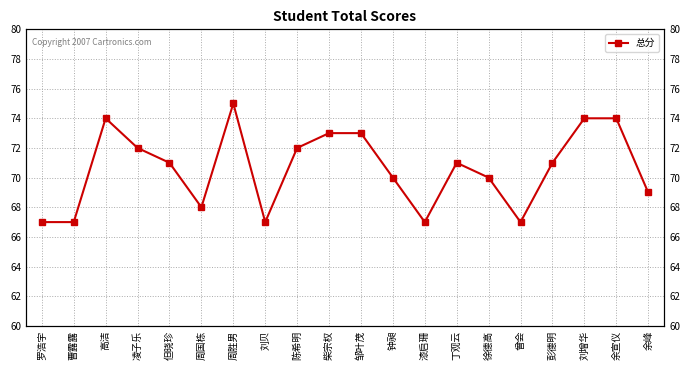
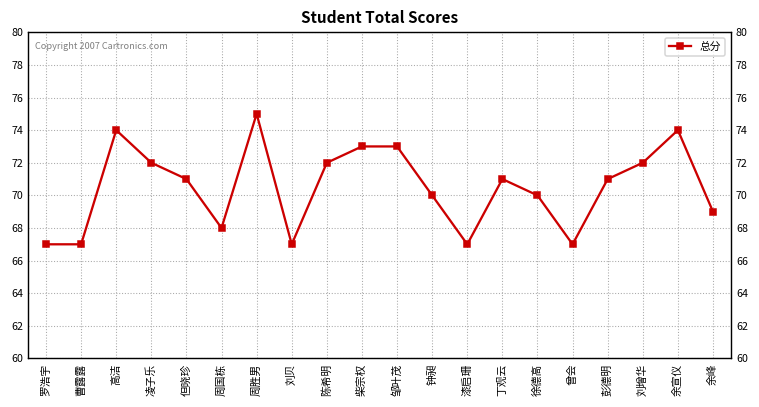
刘增华: 74 -> 72
